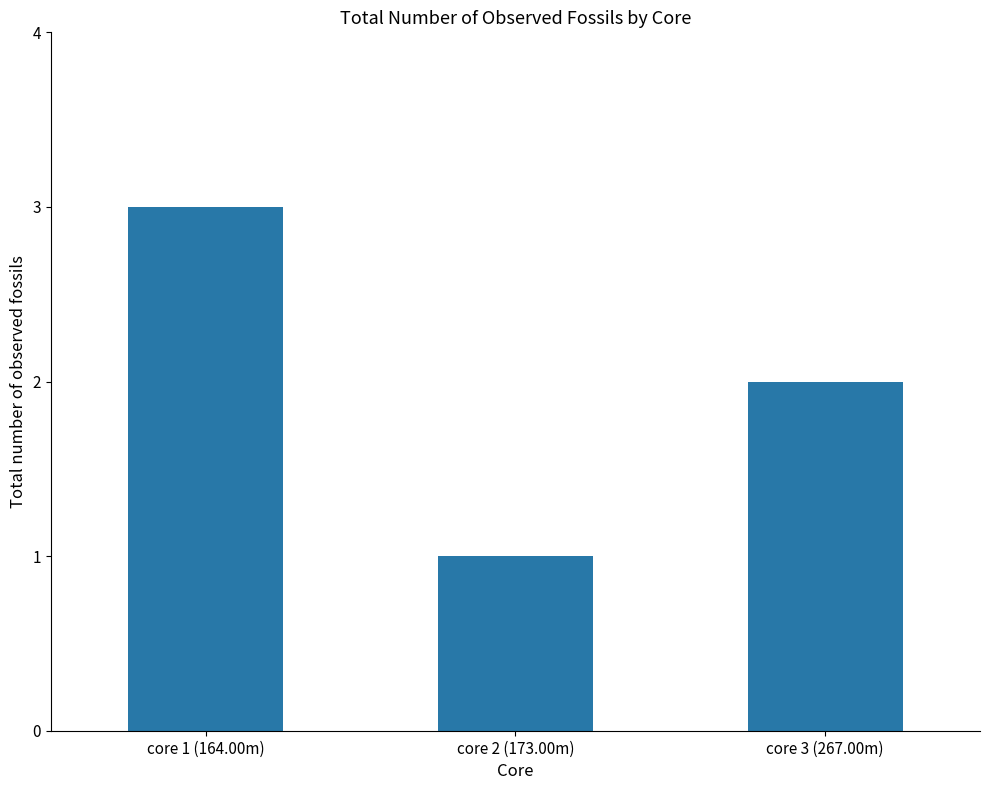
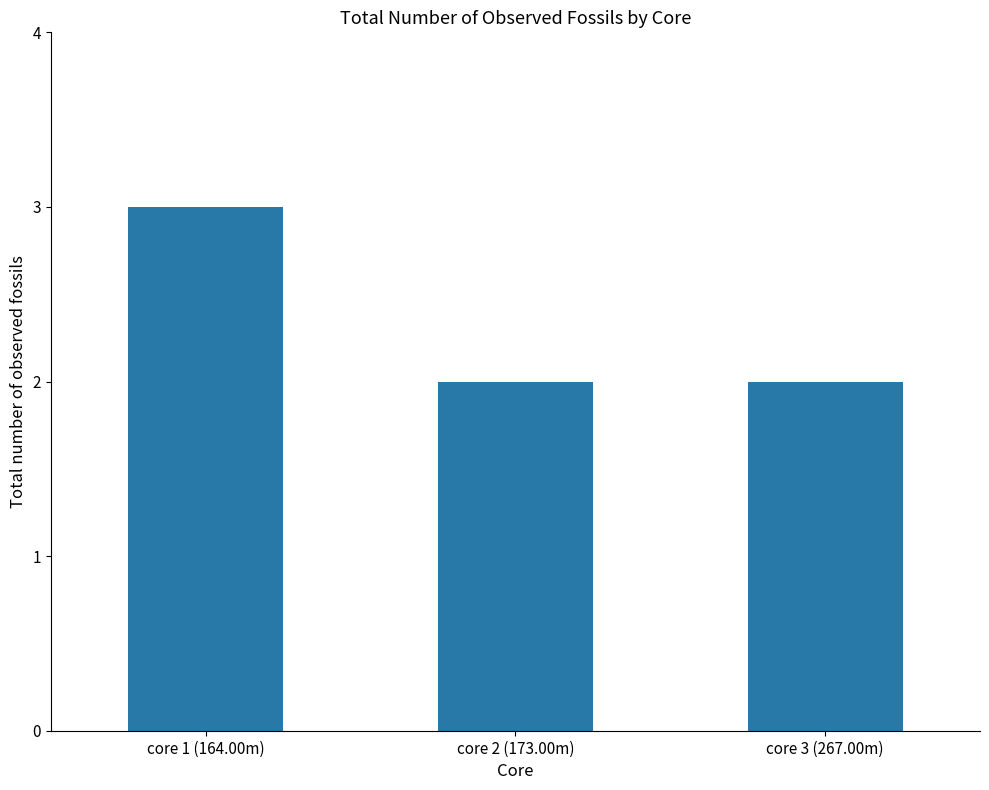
core 2 (173.00m): 1 -> 2
